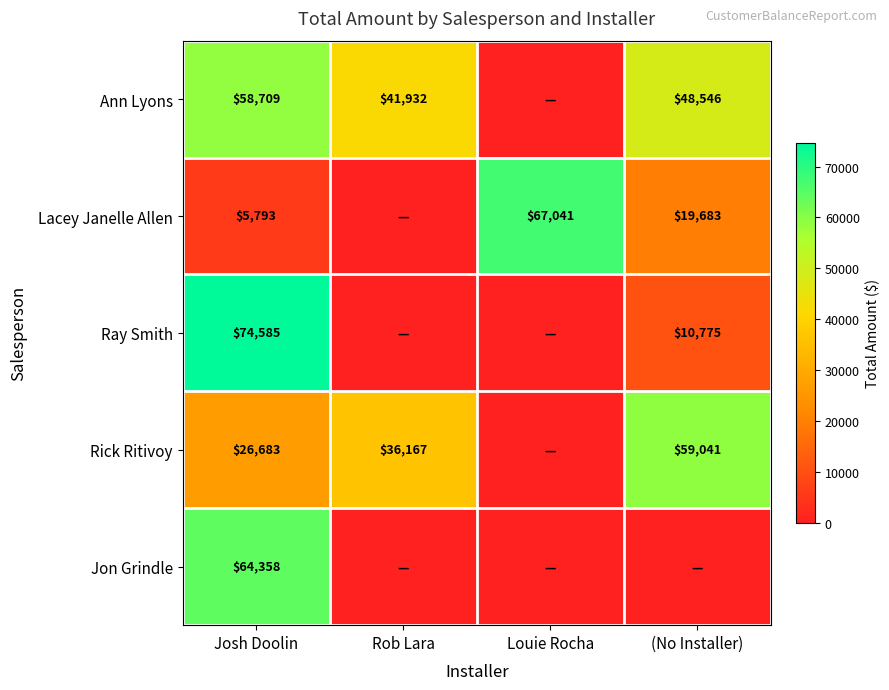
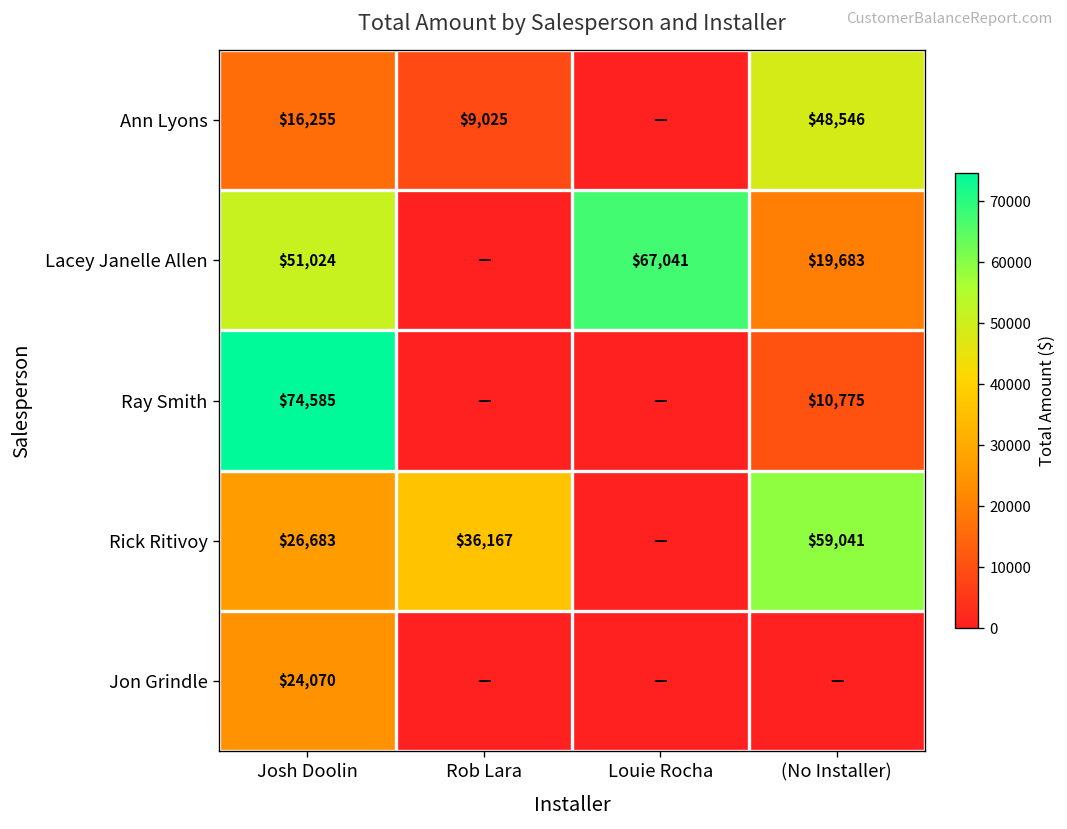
Ann Lyons, Josh Doolin: $58,709 -> $16,255
Ann Lyons, Rob Lara: $41,932 -> $9,025
Lacey Janelle Allen, Josh Doolin: $5,793 -> $51,024
Jon Grindle, Josh Doolin: $64,358 -> $24,070
